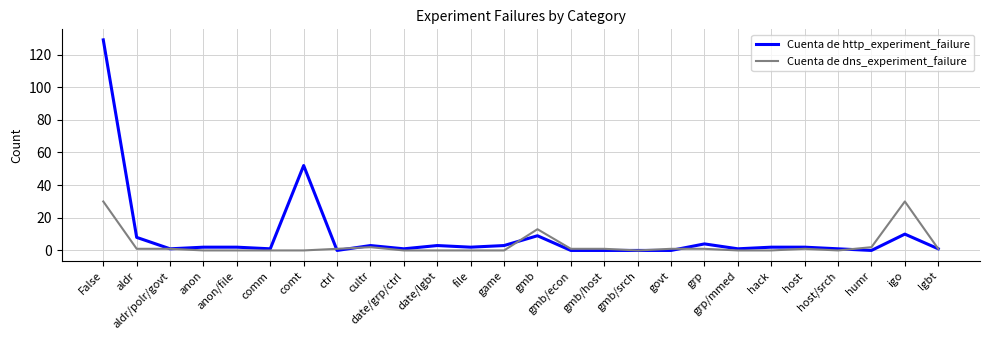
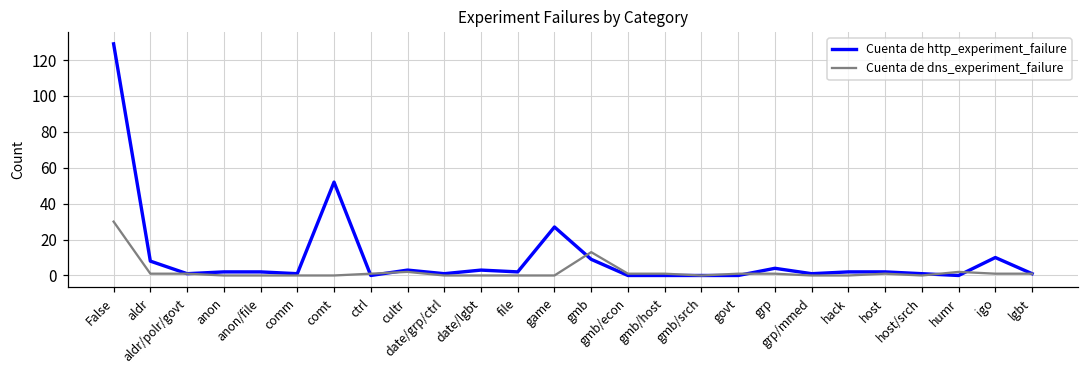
Cuenta de http_experiment_failure, game: 3 -> 27
Cuenta de dns_experiment_failure, igo: 30 -> 1
